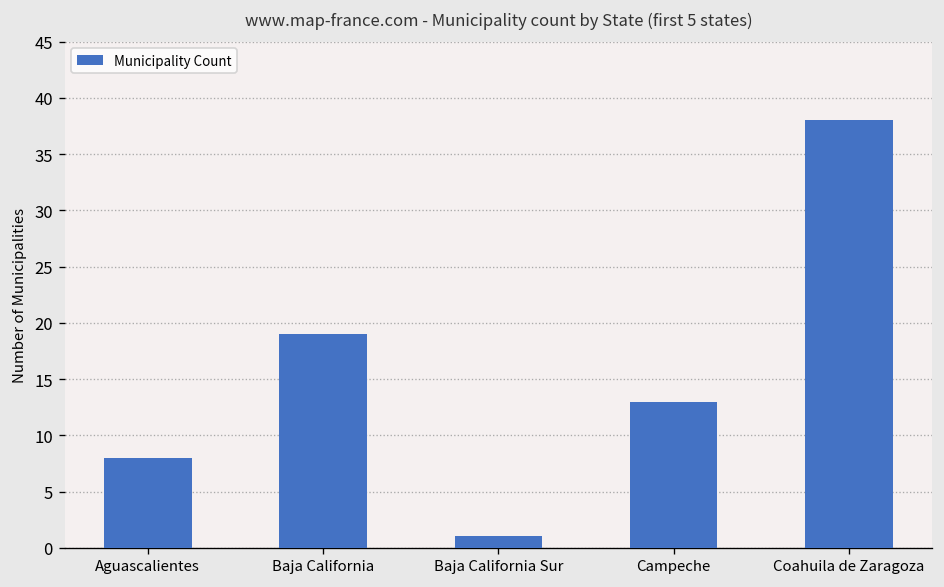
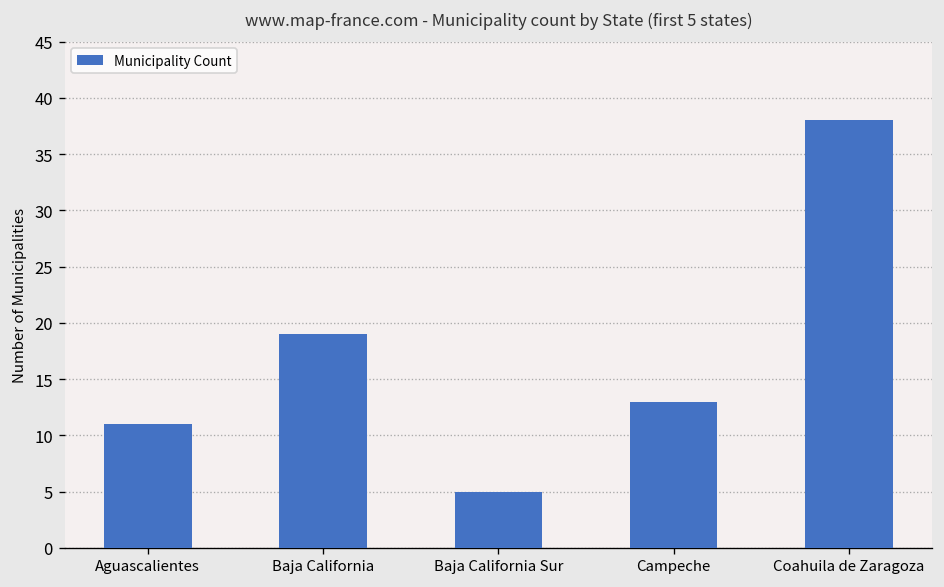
Aguascalientes: 8 -> 11
Baja California Sur: 1 -> 5
